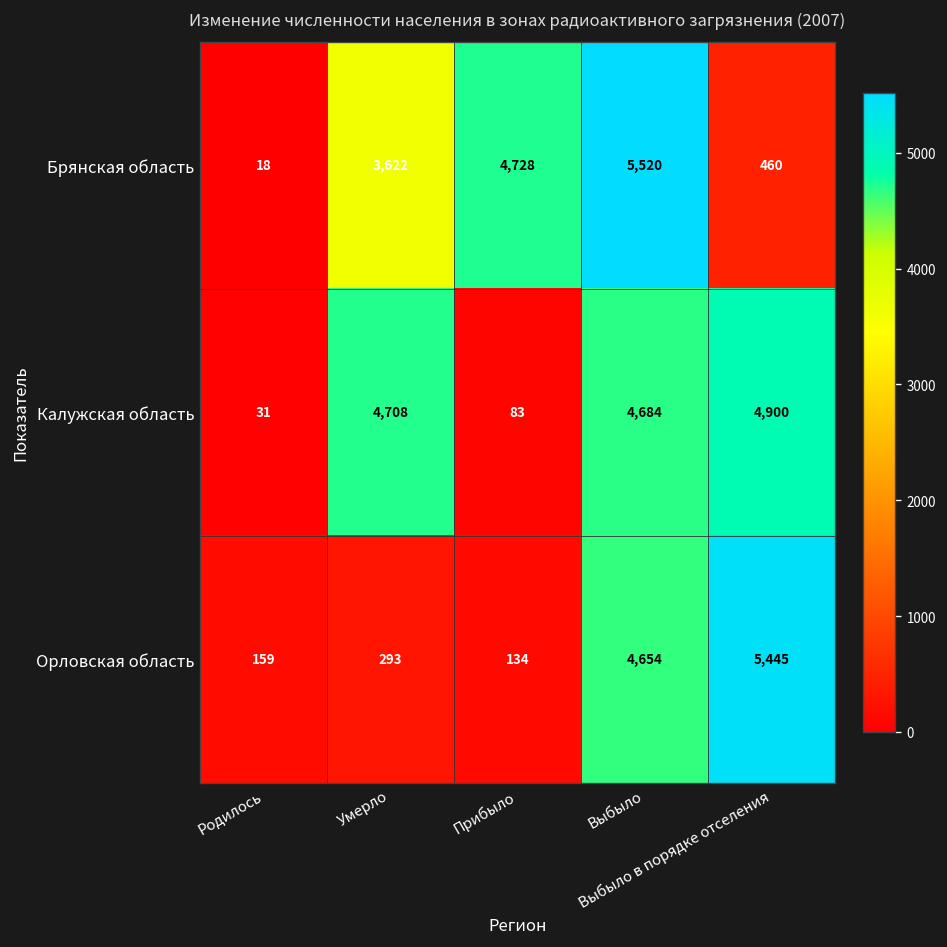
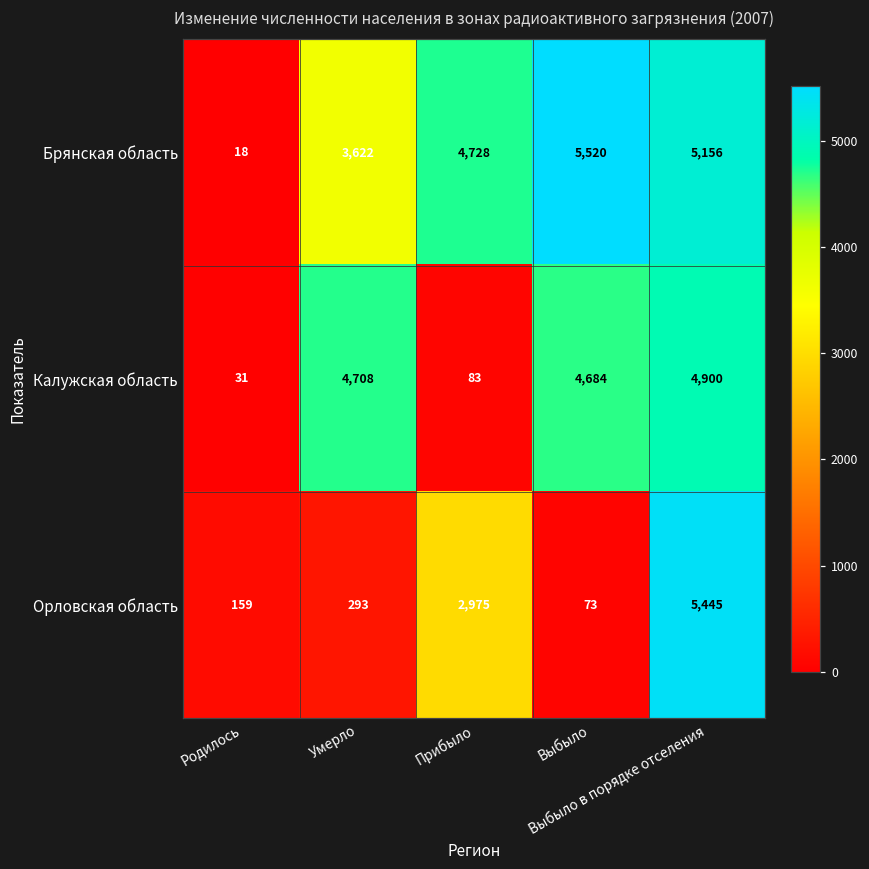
Брянская область, Выбыло в порядке отселения: 460 -> 5,156
Орловская область, Прибыло: 134 -> 2,975
Орловская область, Выбыло: 4,654 -> 73
